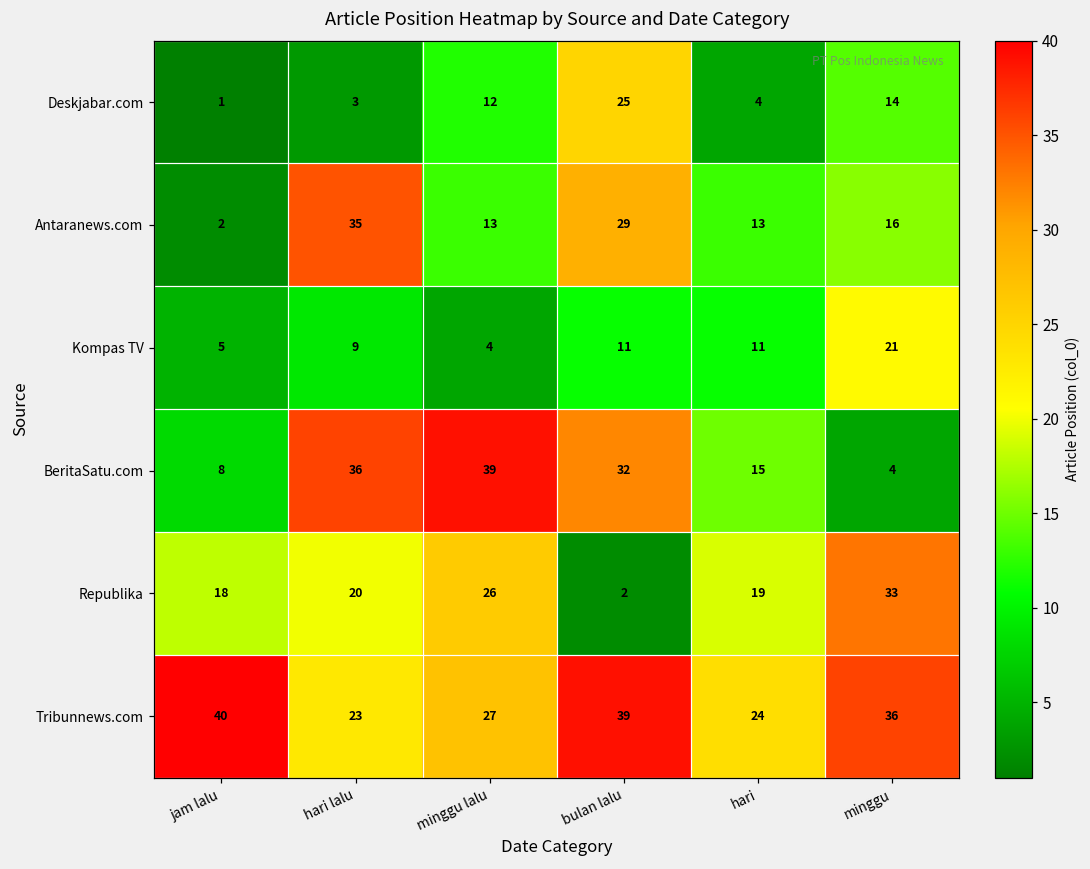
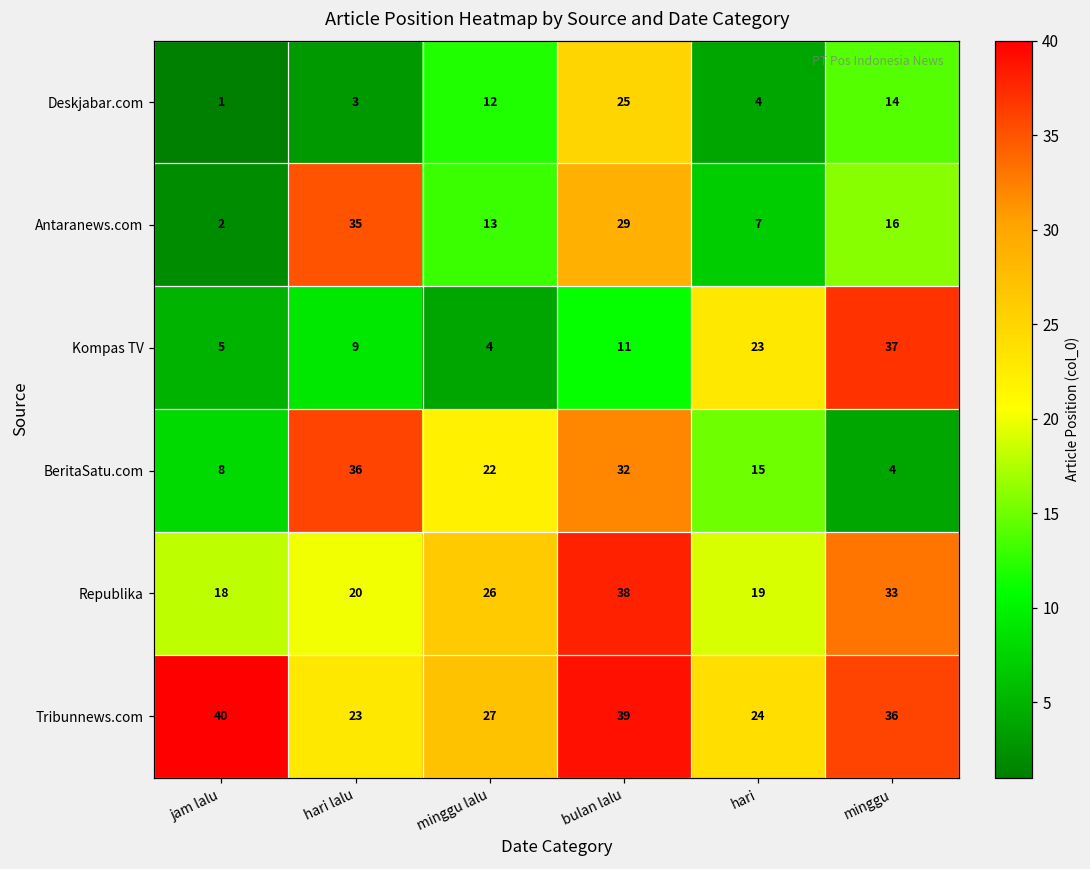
Antaranews.com, hari: 13 -> 7
Kompas TV, hari: 11 -> 23
Kompas TV, minggu: 21 -> 37
BeritaSatu.com, minggu lalu: 39 -> 22
Republika, bulan lalu: 2 -> 38
